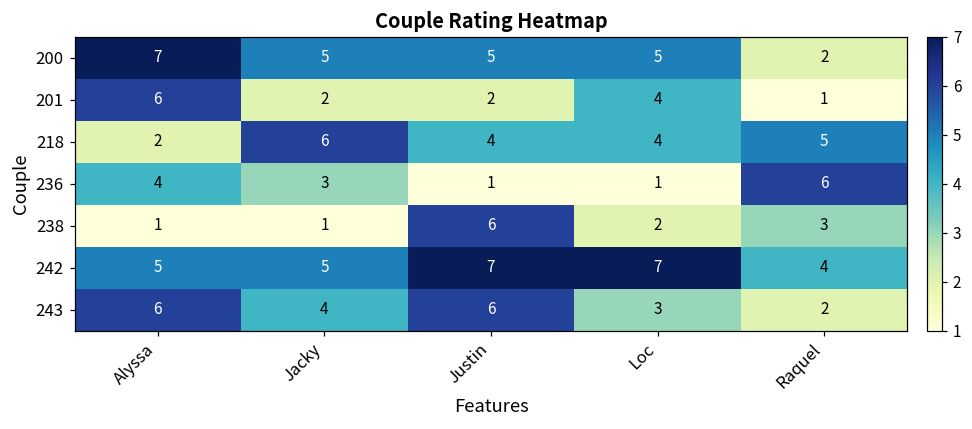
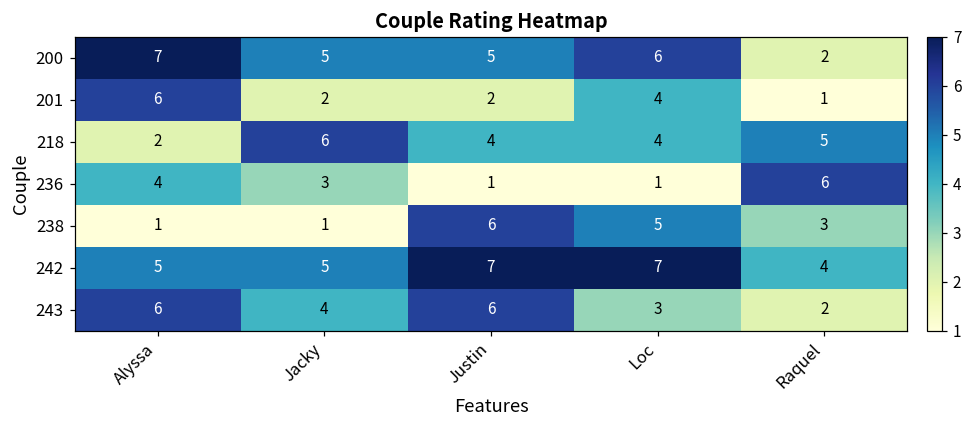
200, Loc: 5 -> 6
238, Loc: 2 -> 5
